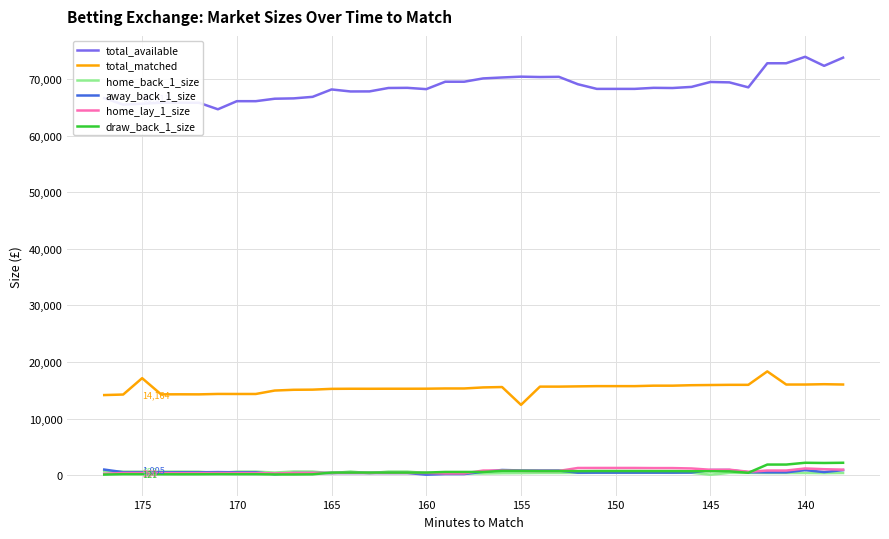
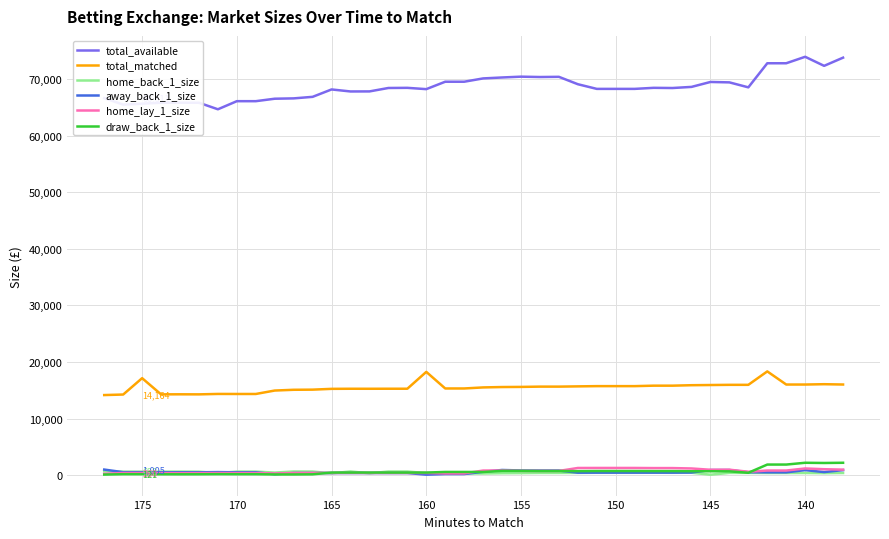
total_matched, 160: 15,000 -> 18,000
total_matched, 155: 12,000 -> 16,000
